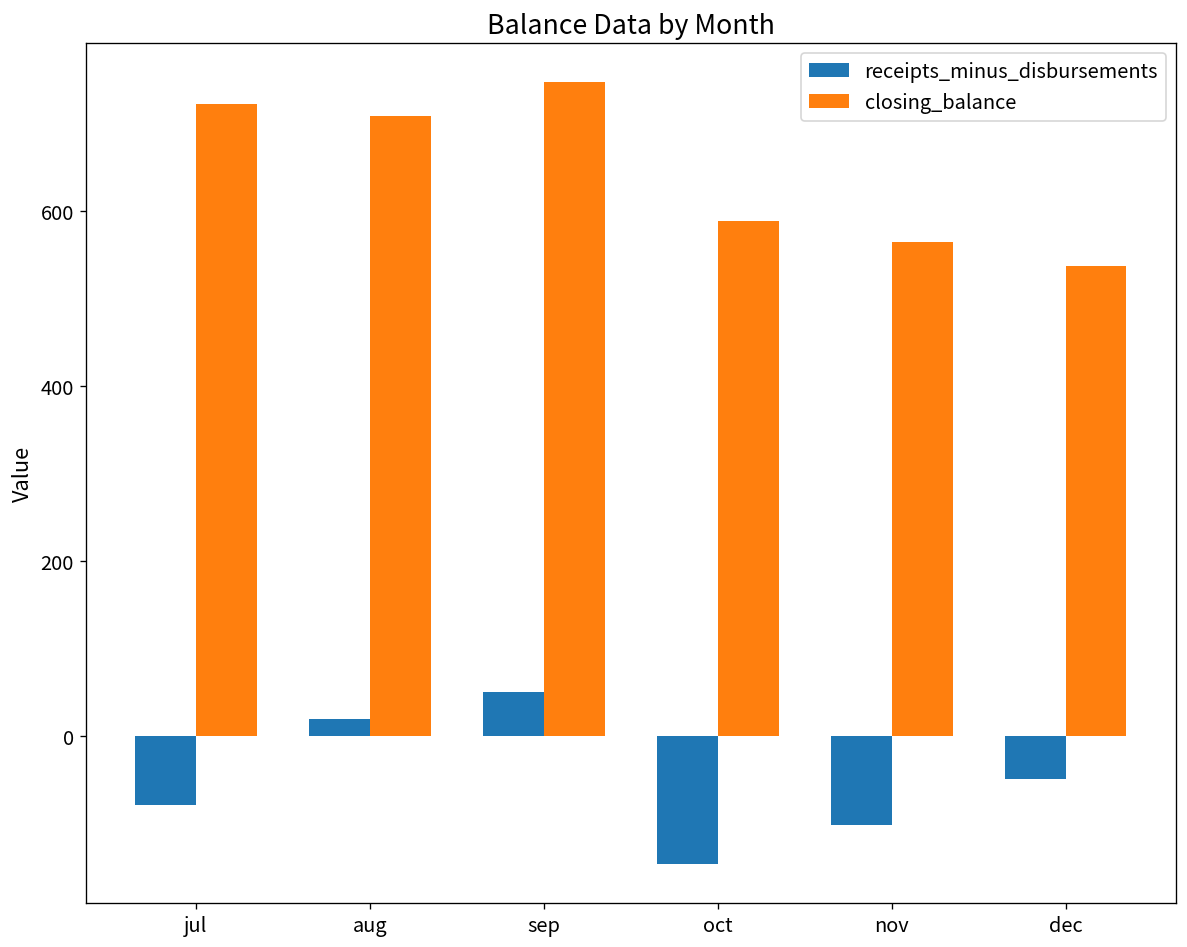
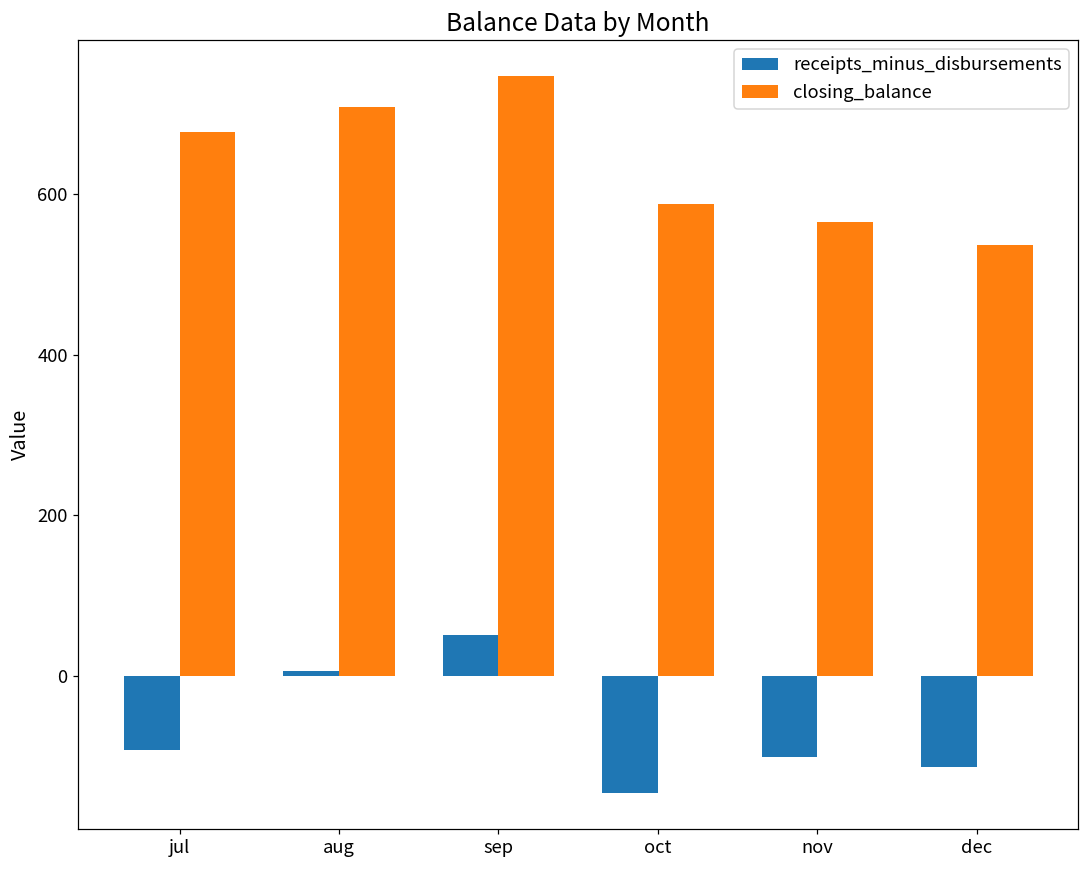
receipts_minus_disbursements, jul: -80 -> -90
closing_balance, jul: 720 -> 680
receipts_minus_disbursements, aug: 20 -> 10
receipts_minus_disbursements, dec: -50 -> -110
